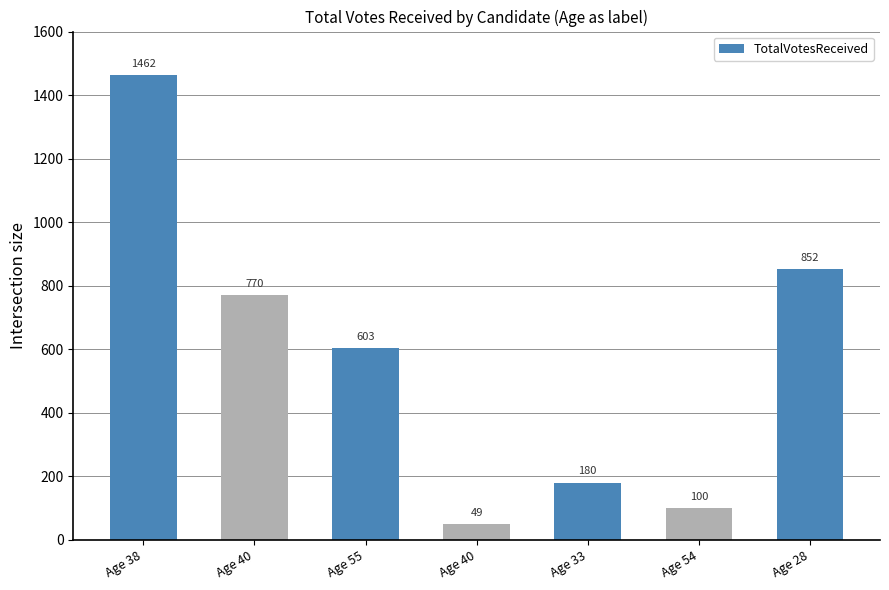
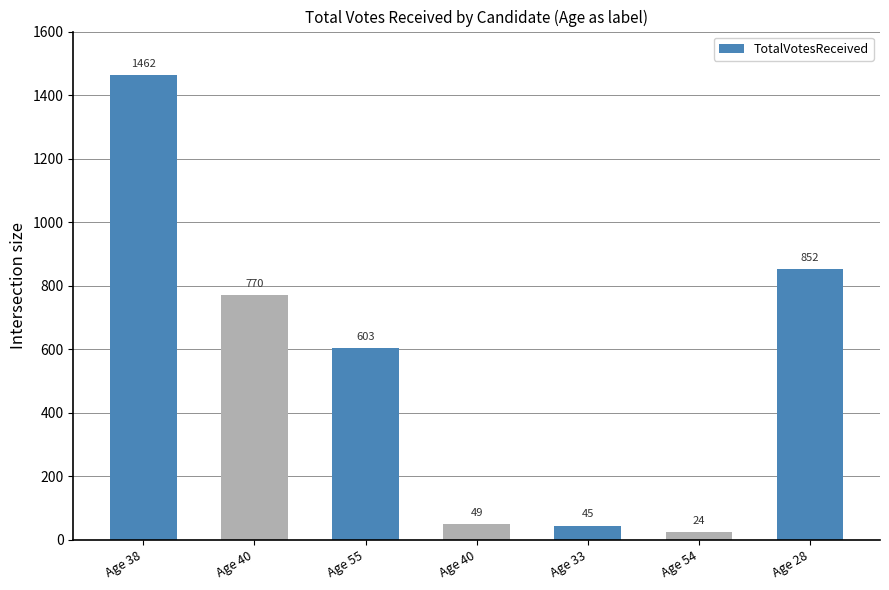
Age 33: 180 -> 45
Age 54: 100 -> 24
